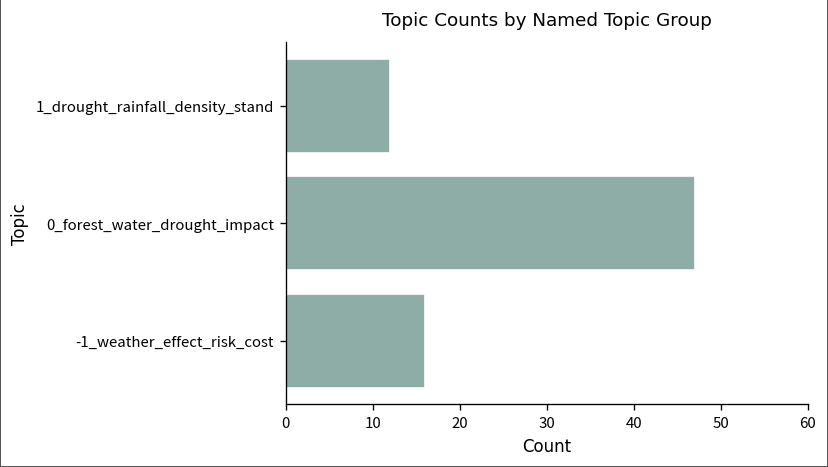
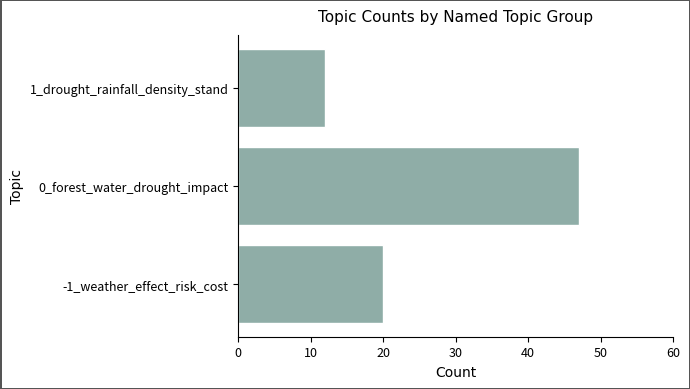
-1_weather_effect_risk_cost: 16 -> 20
